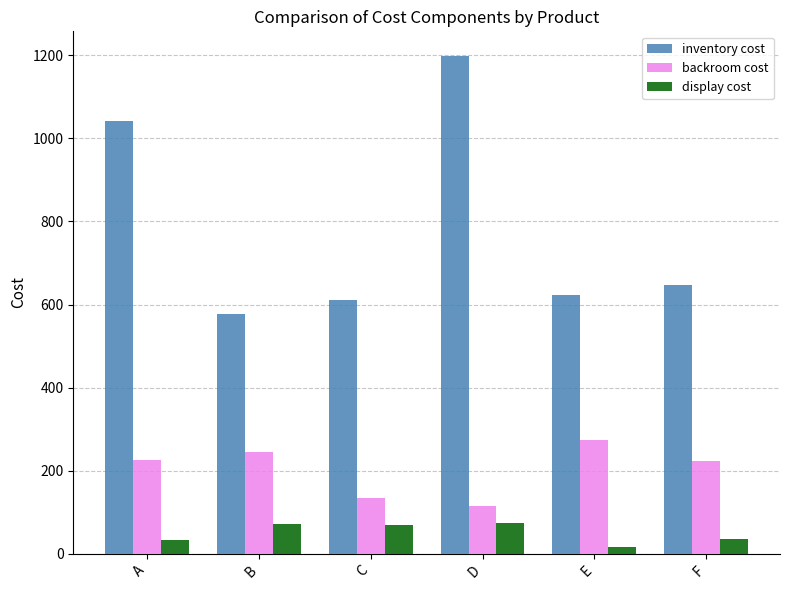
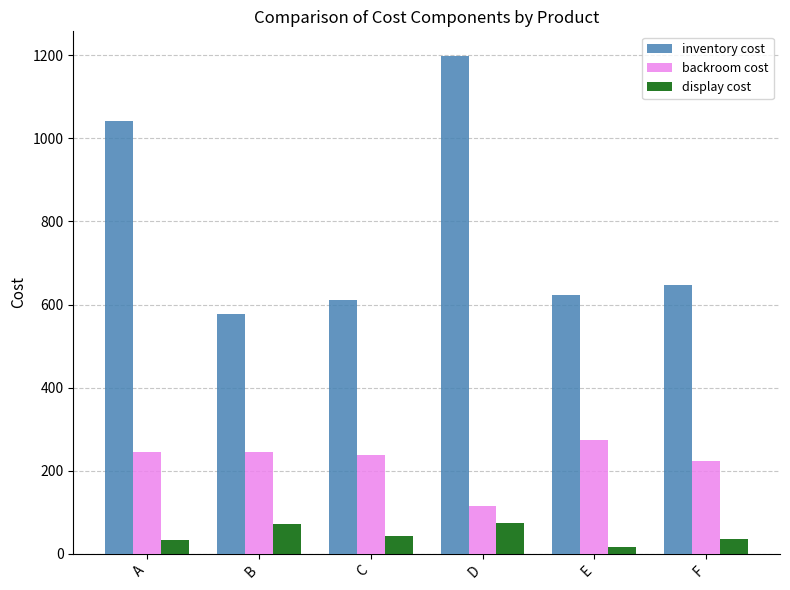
backroom cost, A: 230 -> 250
backroom cost, C: 140 -> 240
display cost, C: 70 -> 40
